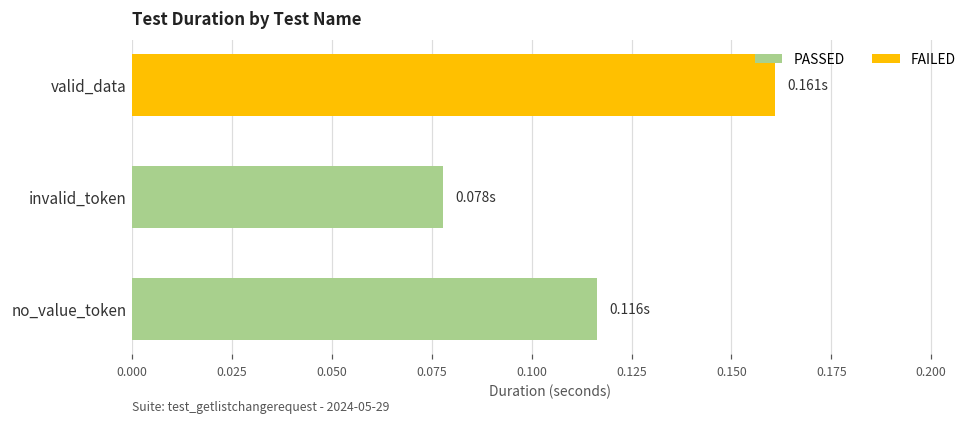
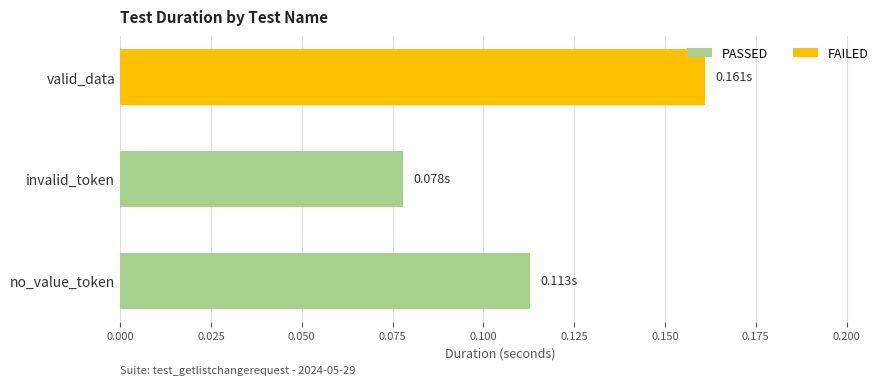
no_value_token: 0.116s -> 0.113s
